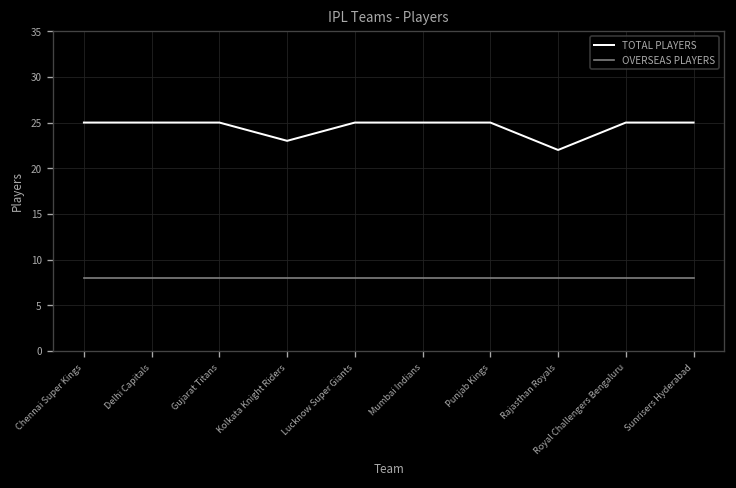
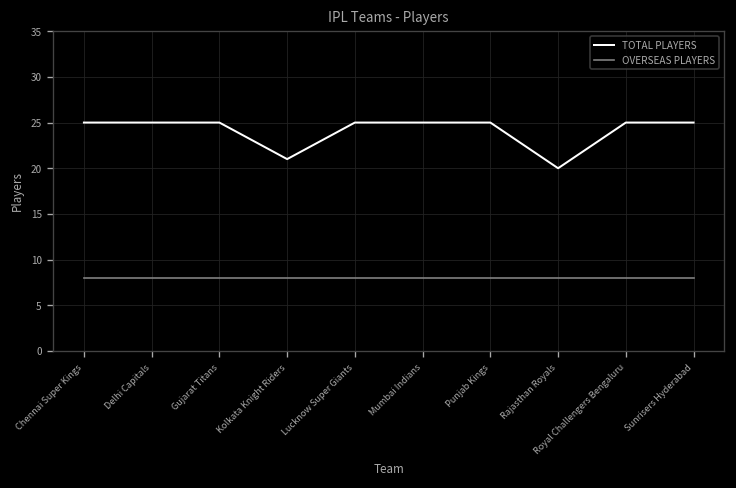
TOTAL PLAYERS, Kolkata Knight Riders: 23 -> 21
TOTAL PLAYERS, Rajasthan Royals: 22 -> 20
